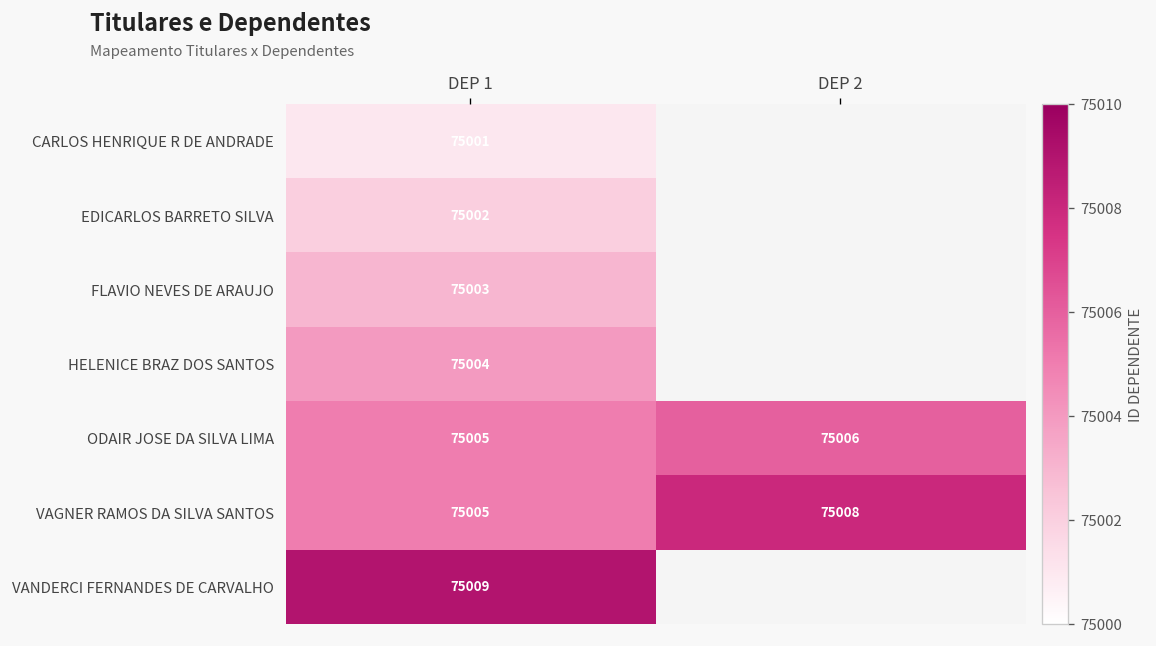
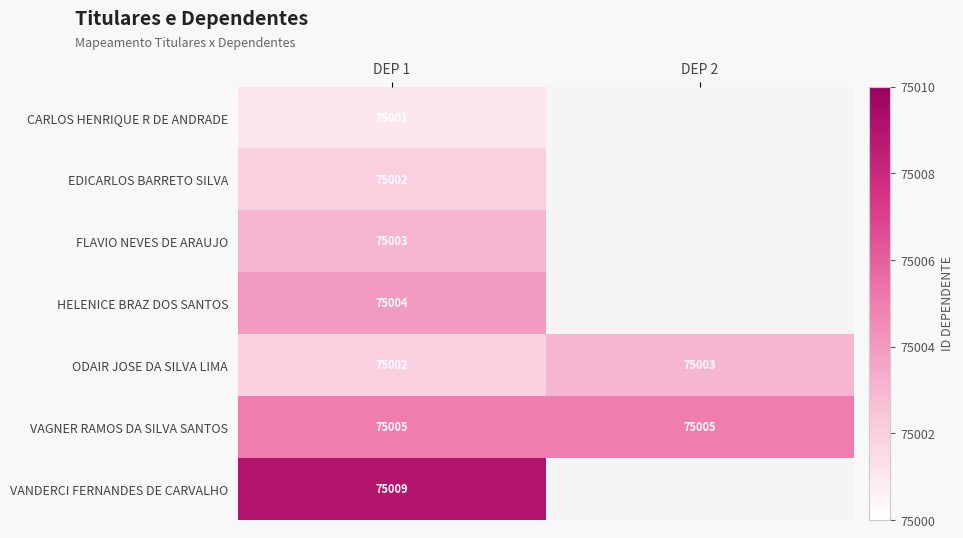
ODAIR JOSE DA SILVA LIMA, DEP 1: 75005 -> 75002
ODAIR JOSE DA SILVA LIMA, DEP 2: 75006 -> 75003
VAGNER RAMOS DA SILVA SANTOS, DEP 2: 75008 -> 75005
